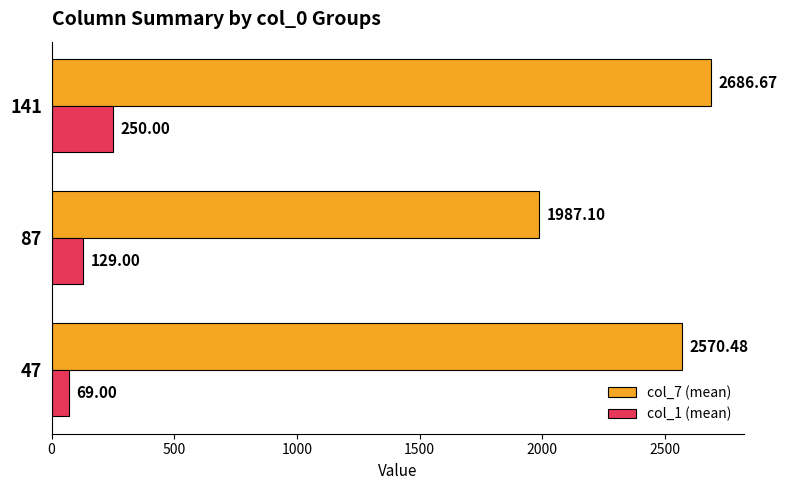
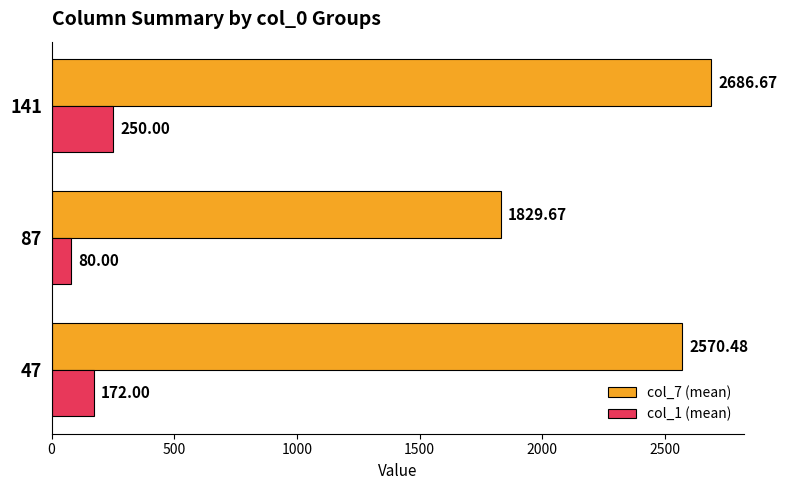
col_7 (mean), 87: 1987.10 -> 1829.67
col_1 (mean), 87: 129.00 -> 80.00
col_1 (mean), 47: 69.00 -> 172.00
